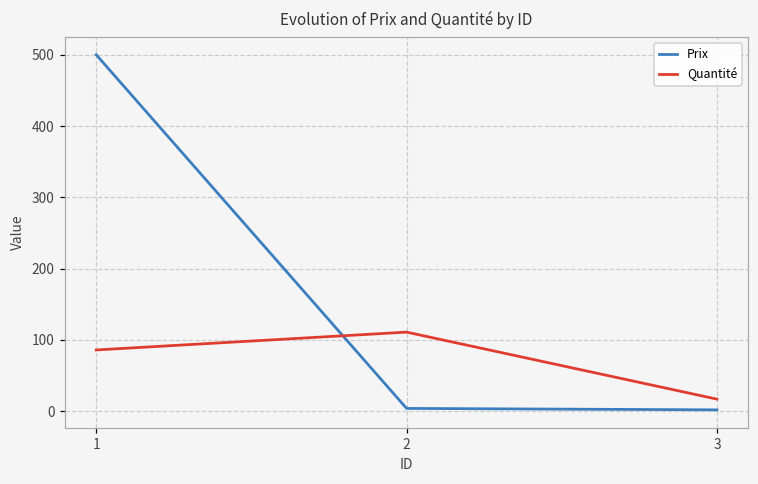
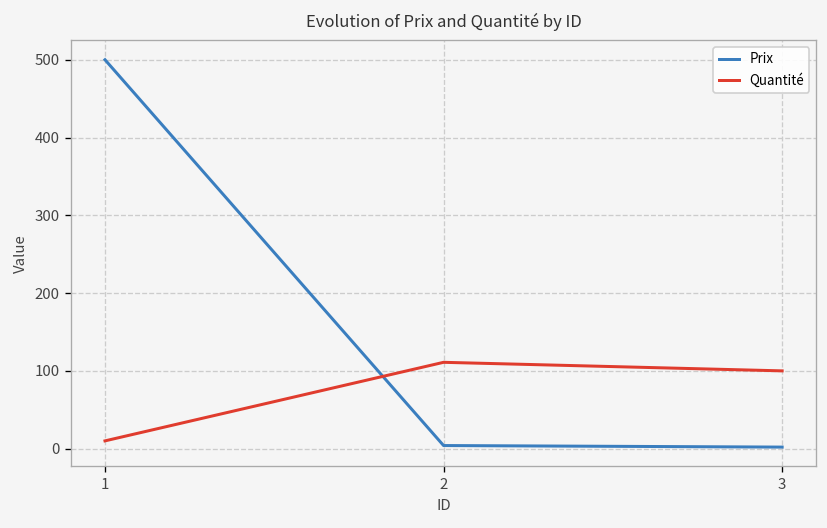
Quantité, 1: 90 -> 10
Quantité, 3: 20 -> 100
